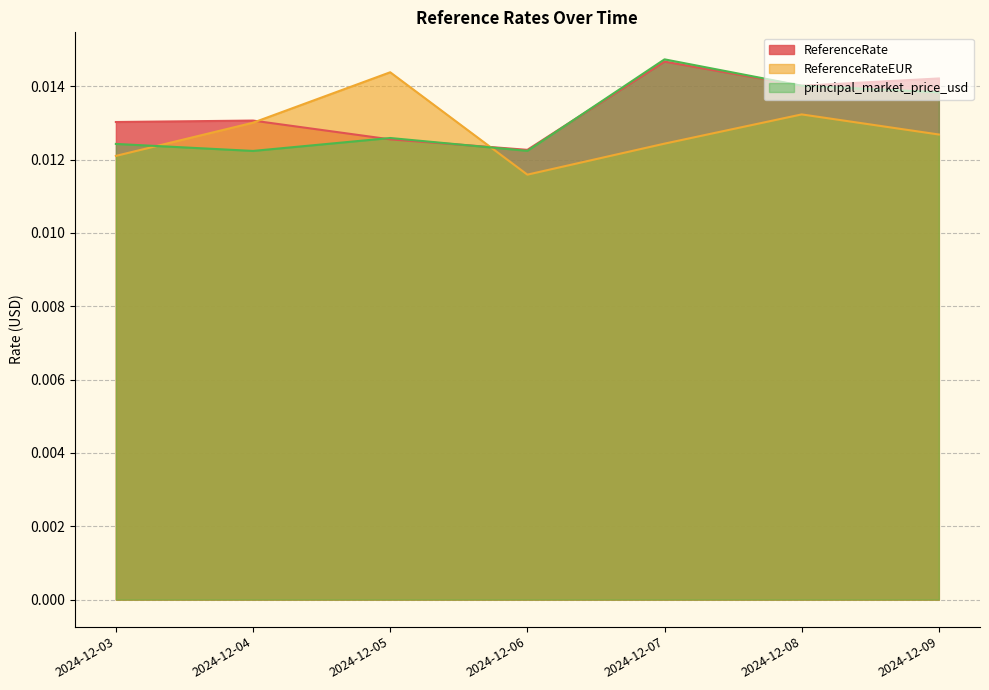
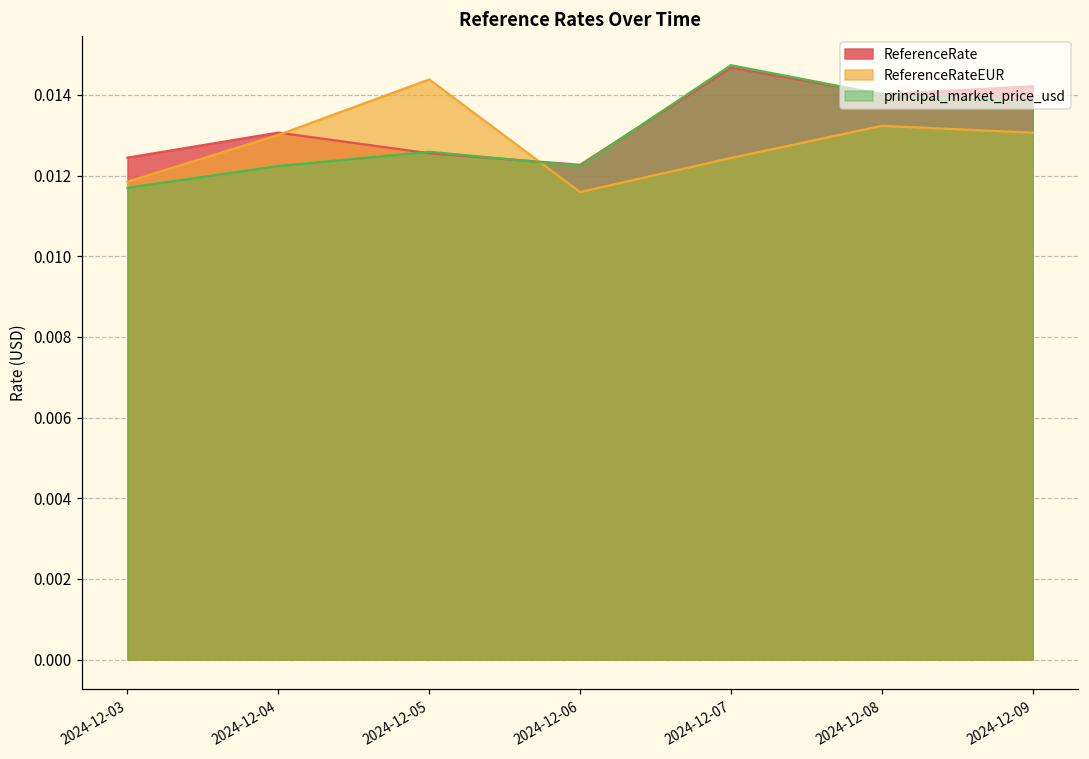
ReferenceRate, 2024-12-03: 0.0130 -> 0.0124
ReferenceRateEUR, 2024-12-03: 0.0121 -> 0.0118
principal_market_price_usd, 2024-12-03: 0.0124 -> 0.0117
ReferenceRateEUR, 2024-12-09: 0.0127 -> 0.0131
